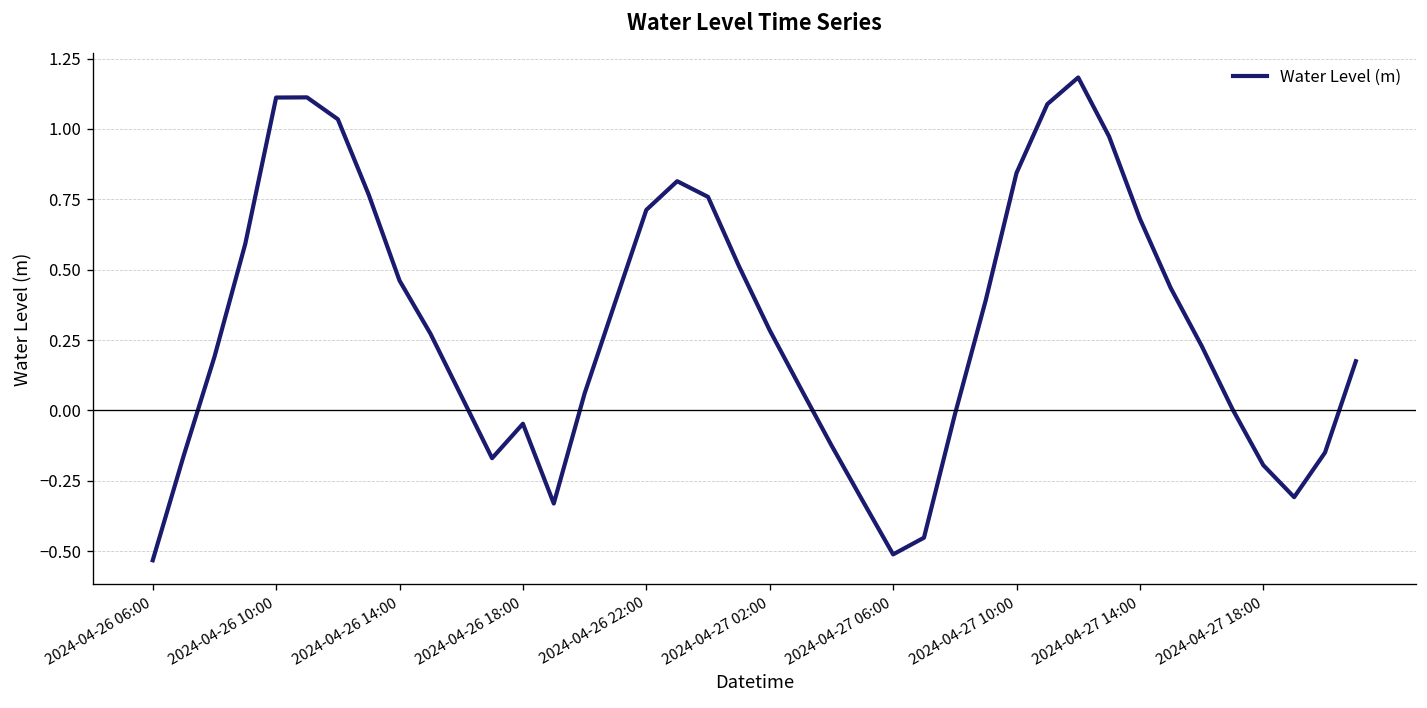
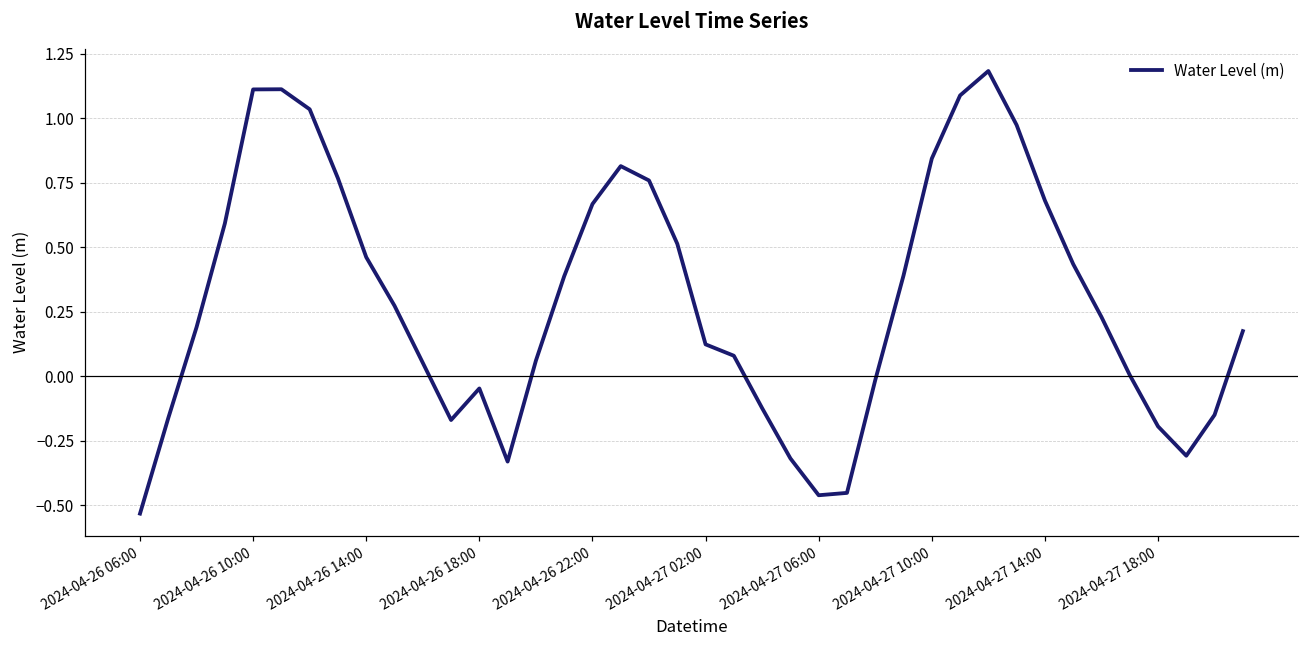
2024-04-26 22:00: 0.71 -> 0.67
2024-04-27 02:00: 0.28 -> 0.12
2024-04-27 06:00: -0.51 -> -0.46
